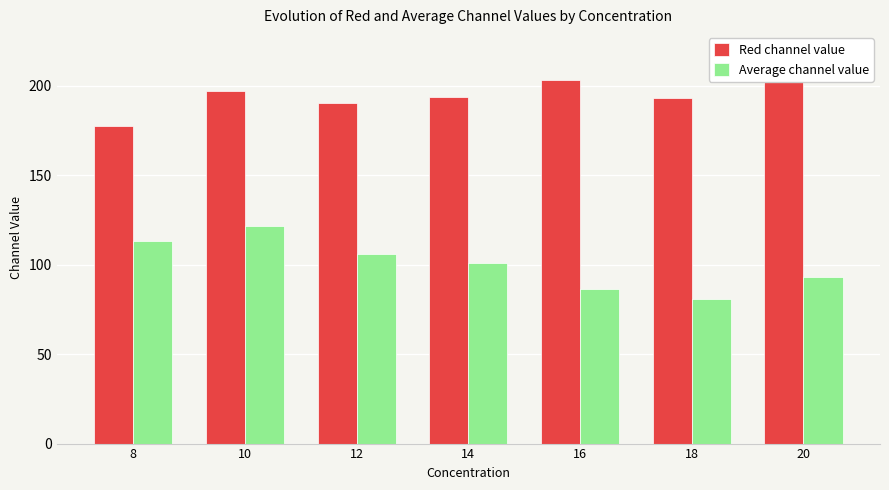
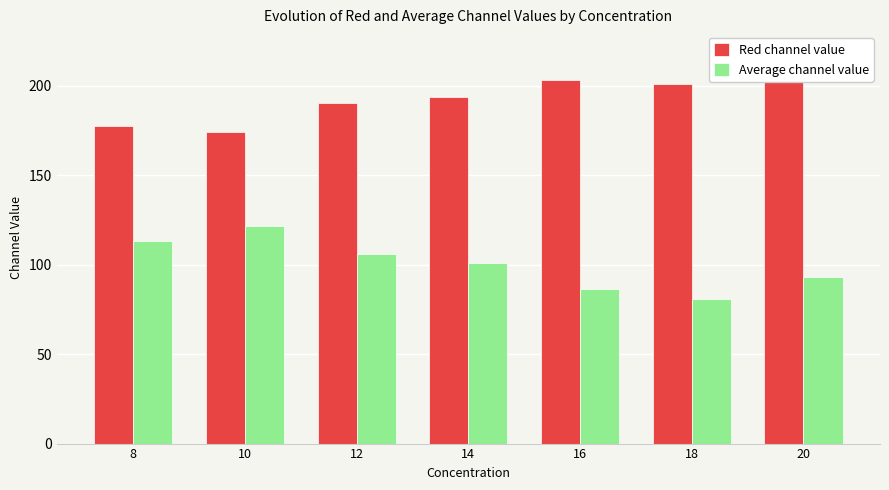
Red channel value, 10: 197 -> 174
Red channel value, 18: 193 -> 201
